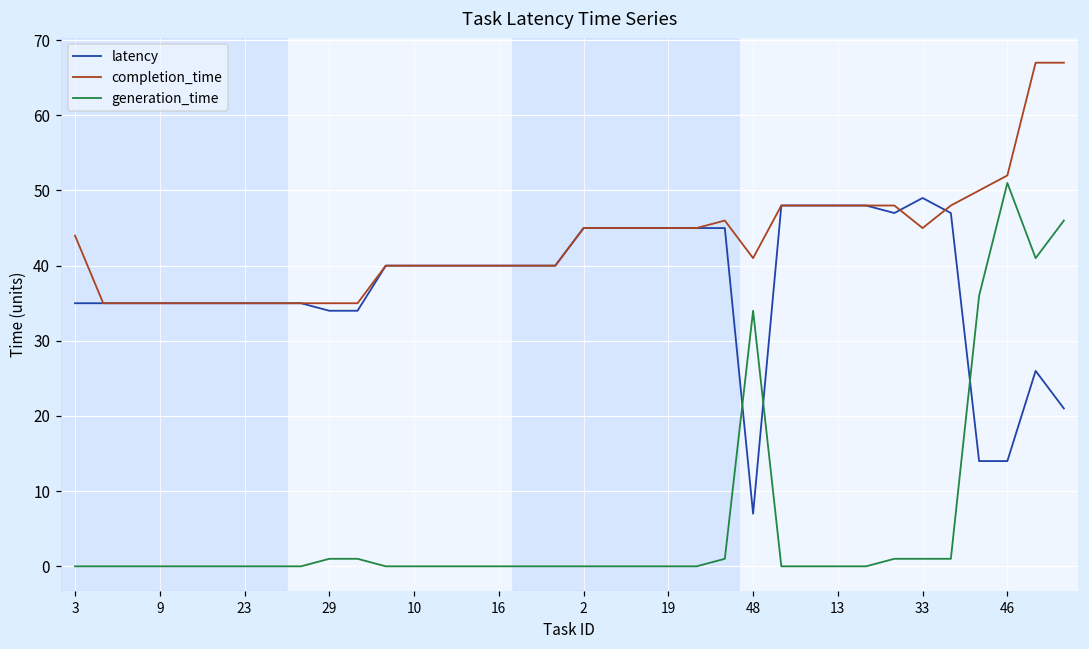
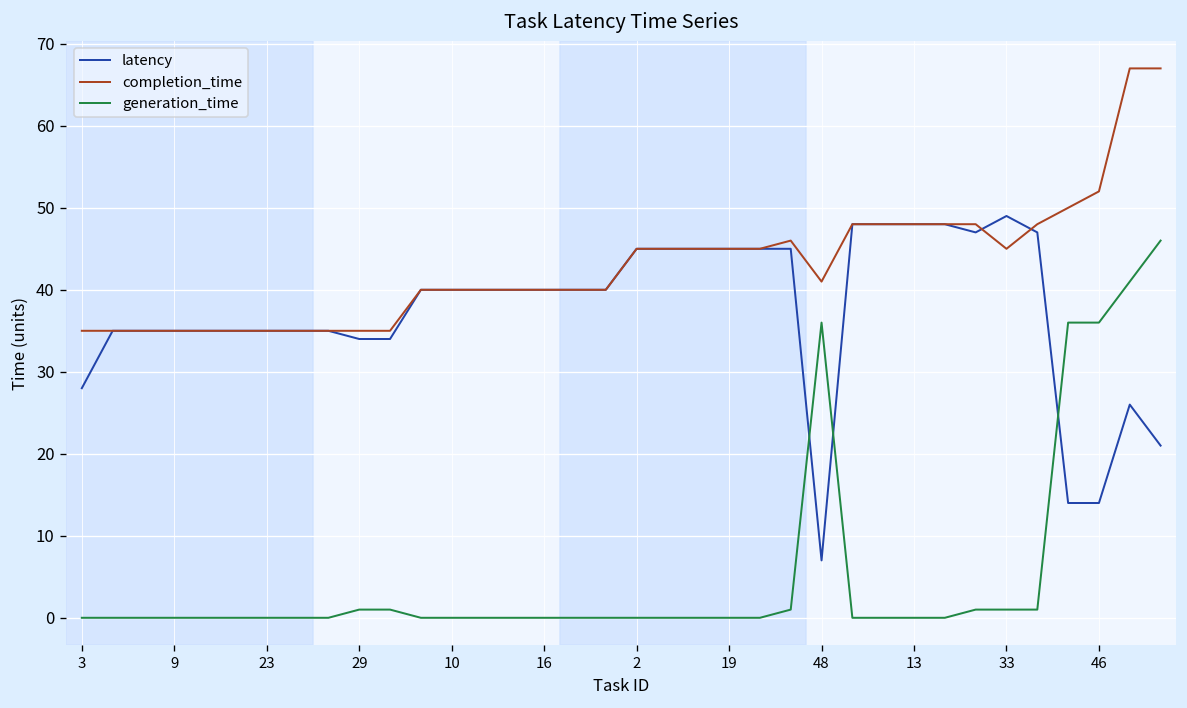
latency, 3: 35 -> 28
completion_time, 3: 44 -> 35
generation_time, 48: 34 -> 36
generation_time, 46: 51 -> 36
